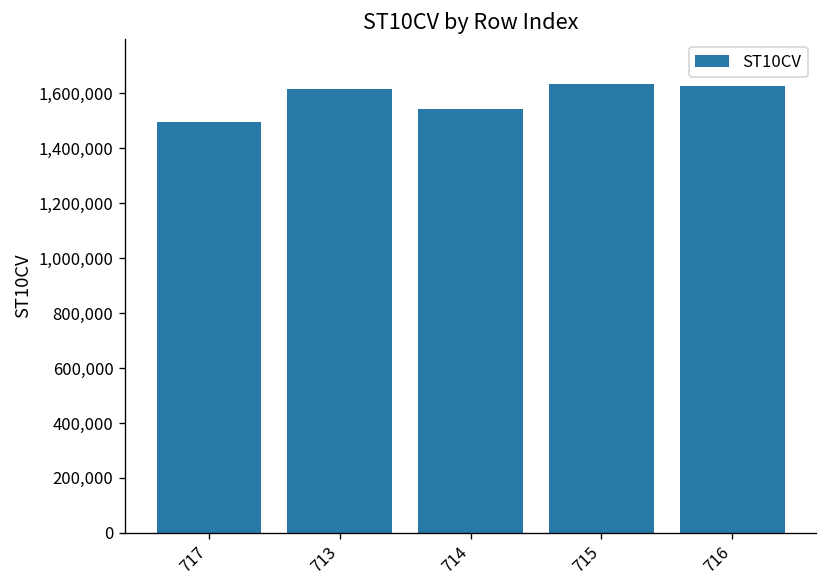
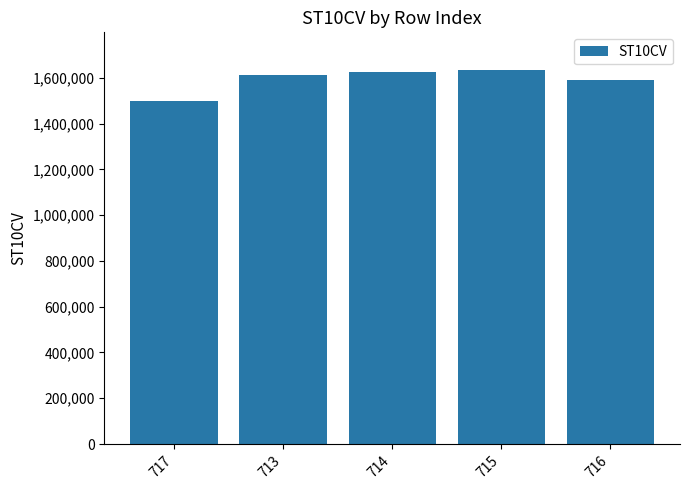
714: 1,540,000 -> 1,620,000
716: 1,630,000 -> 1,590,000
